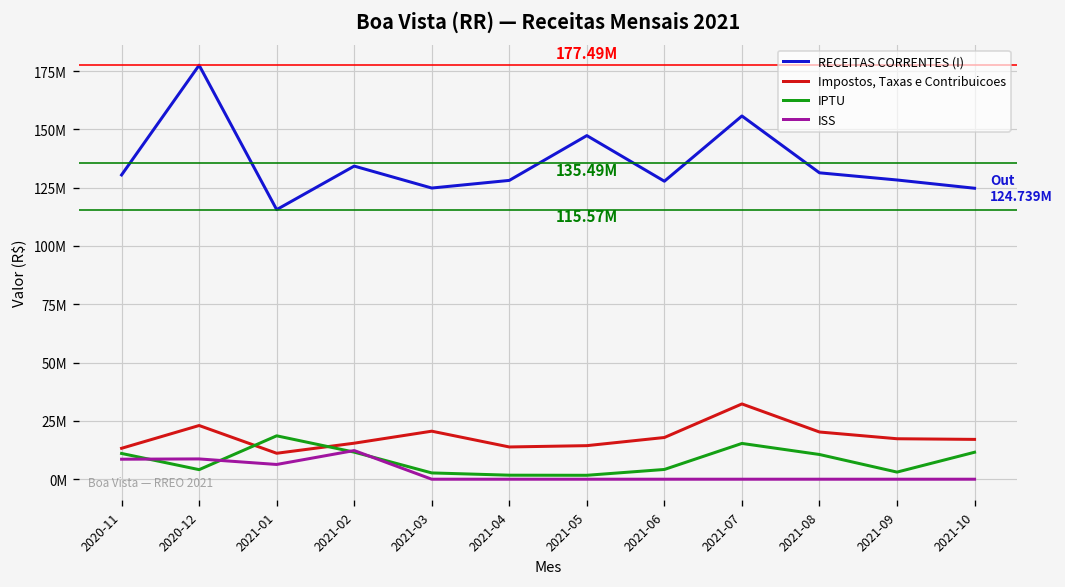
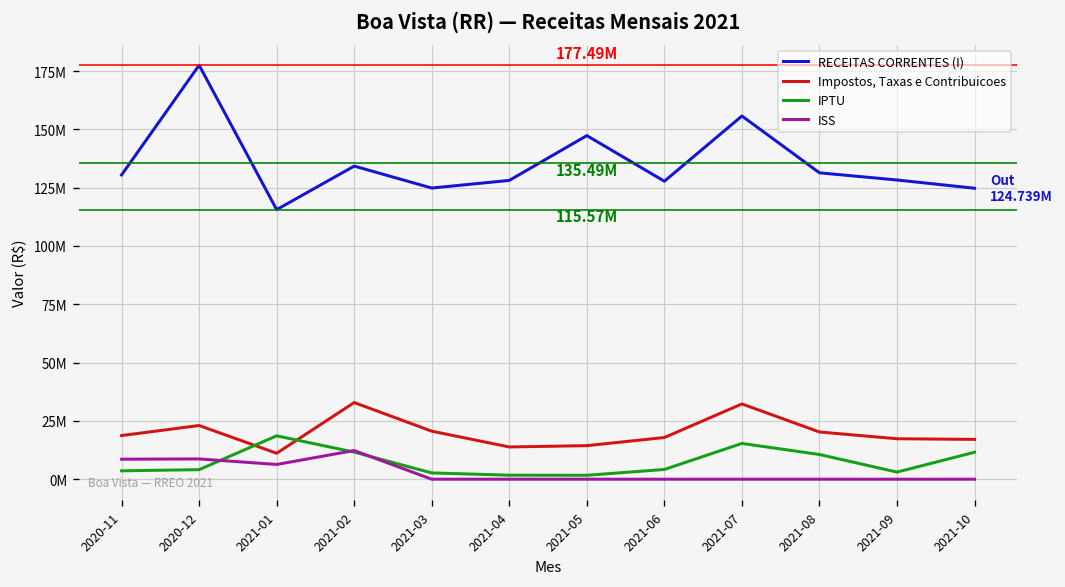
Impostos, Taxas e Contribuicoes, 2020-11: 13000000 -> 19000000
IPTU, 2020-11: 11000000 -> 4000000
Impostos, Taxas e Contribuicoes, 2021-02: 15000000 -> 33000000
